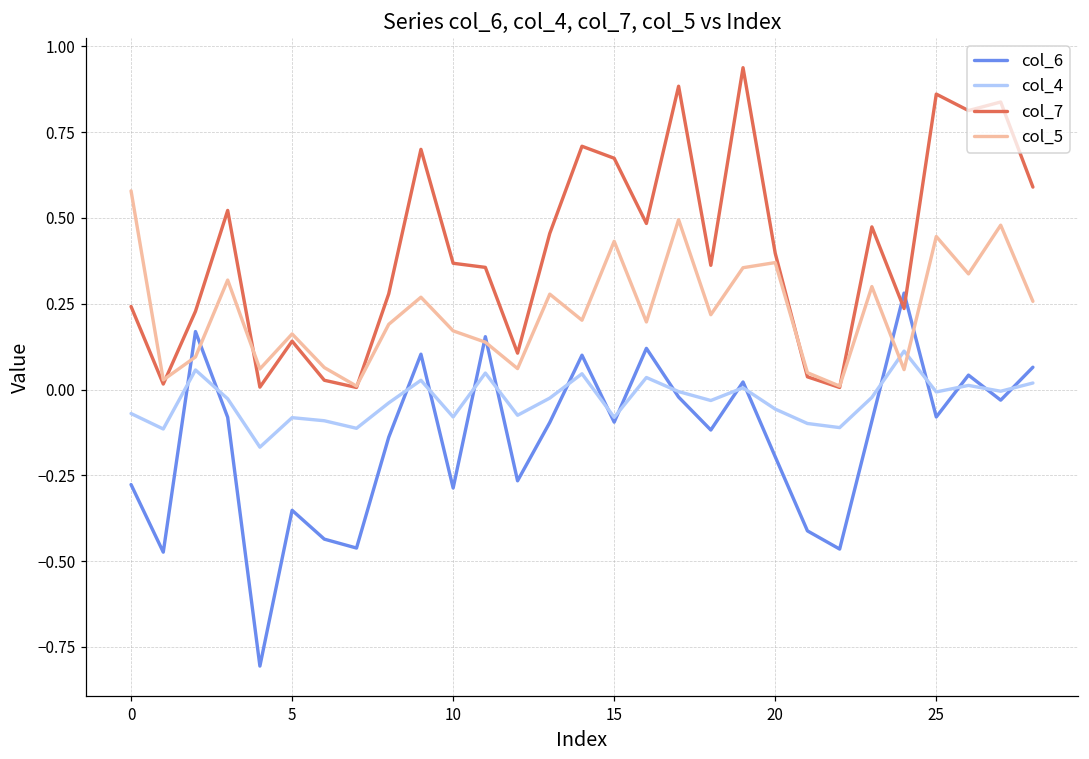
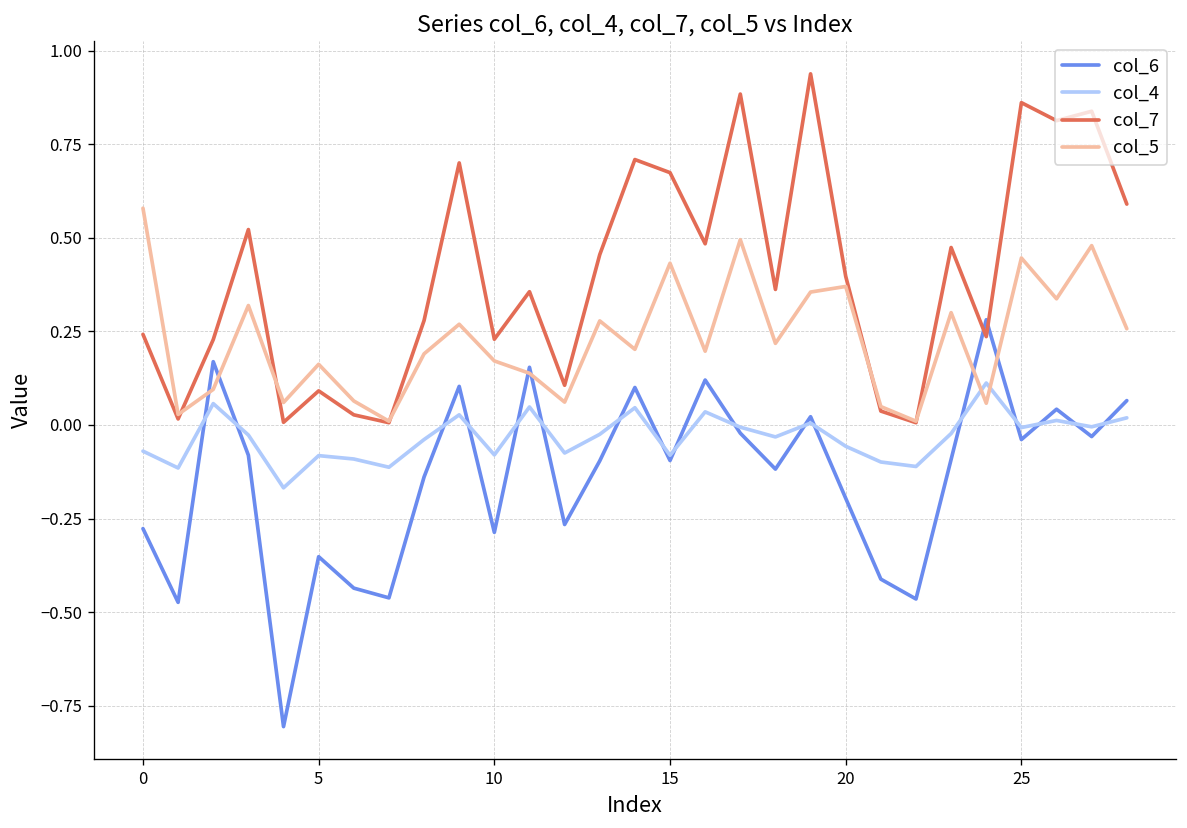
col_7, 5: 0.14 -> 0.09
col_7, 10: 0.37 -> 0.23
col_6, 25: -0.08 -> -0.04
